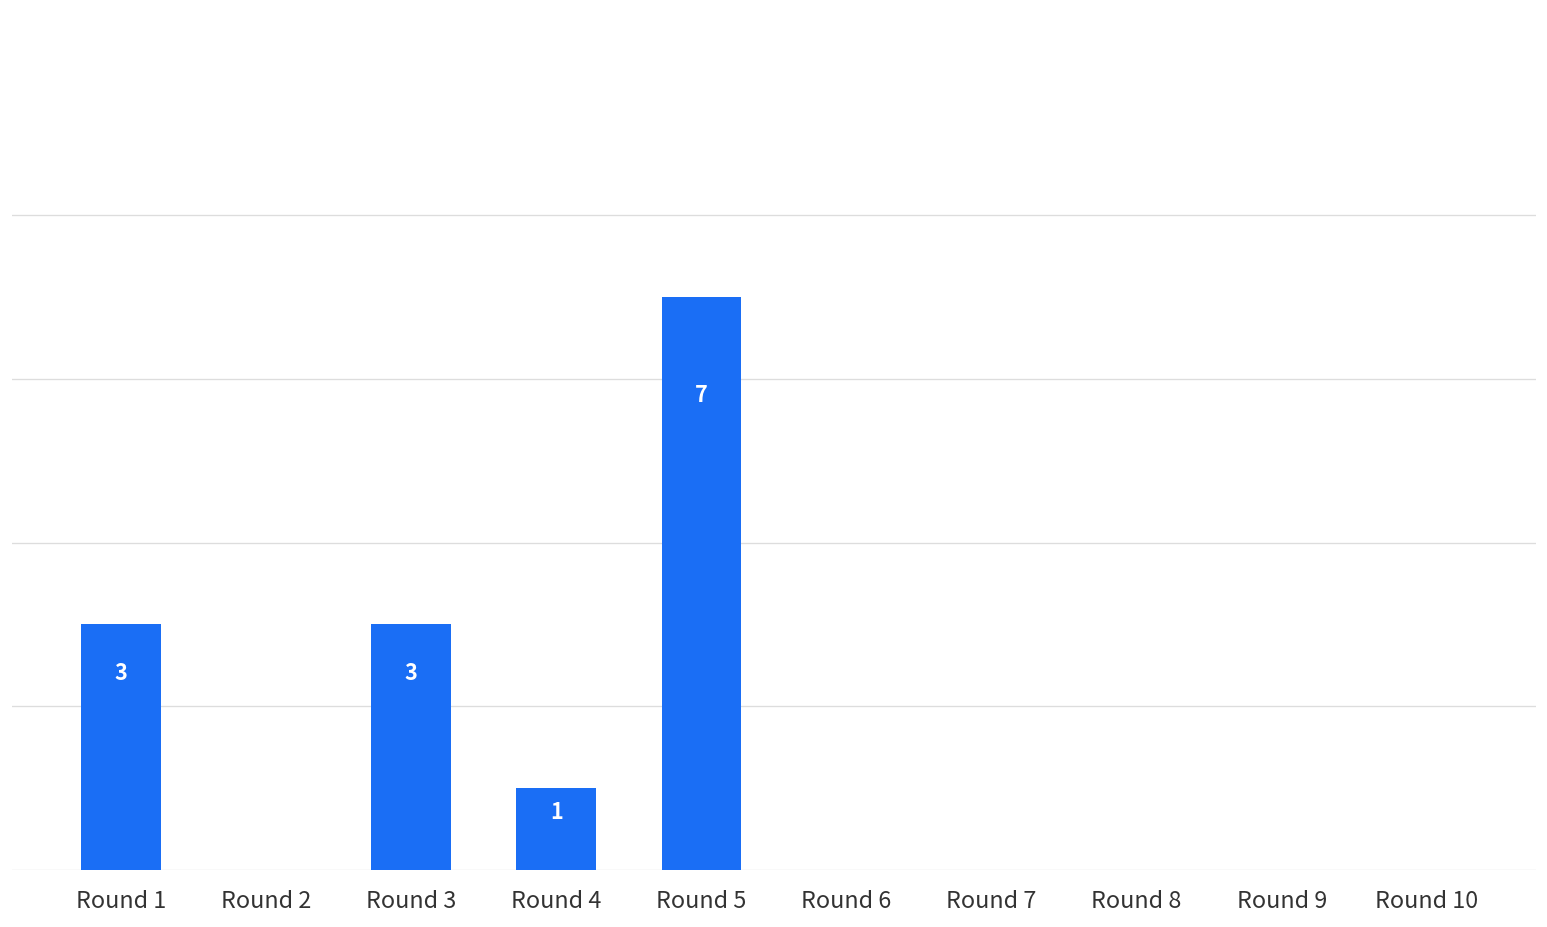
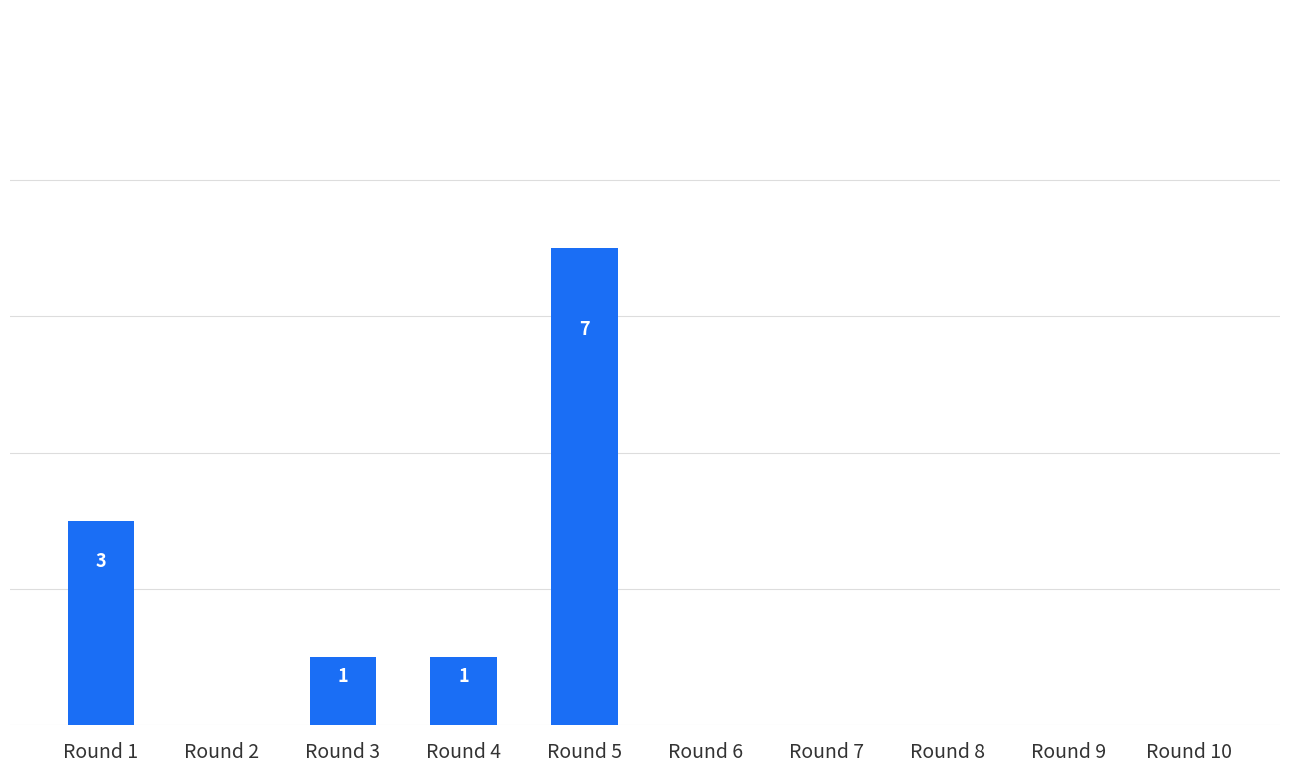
Round 3: 3 -> 1
